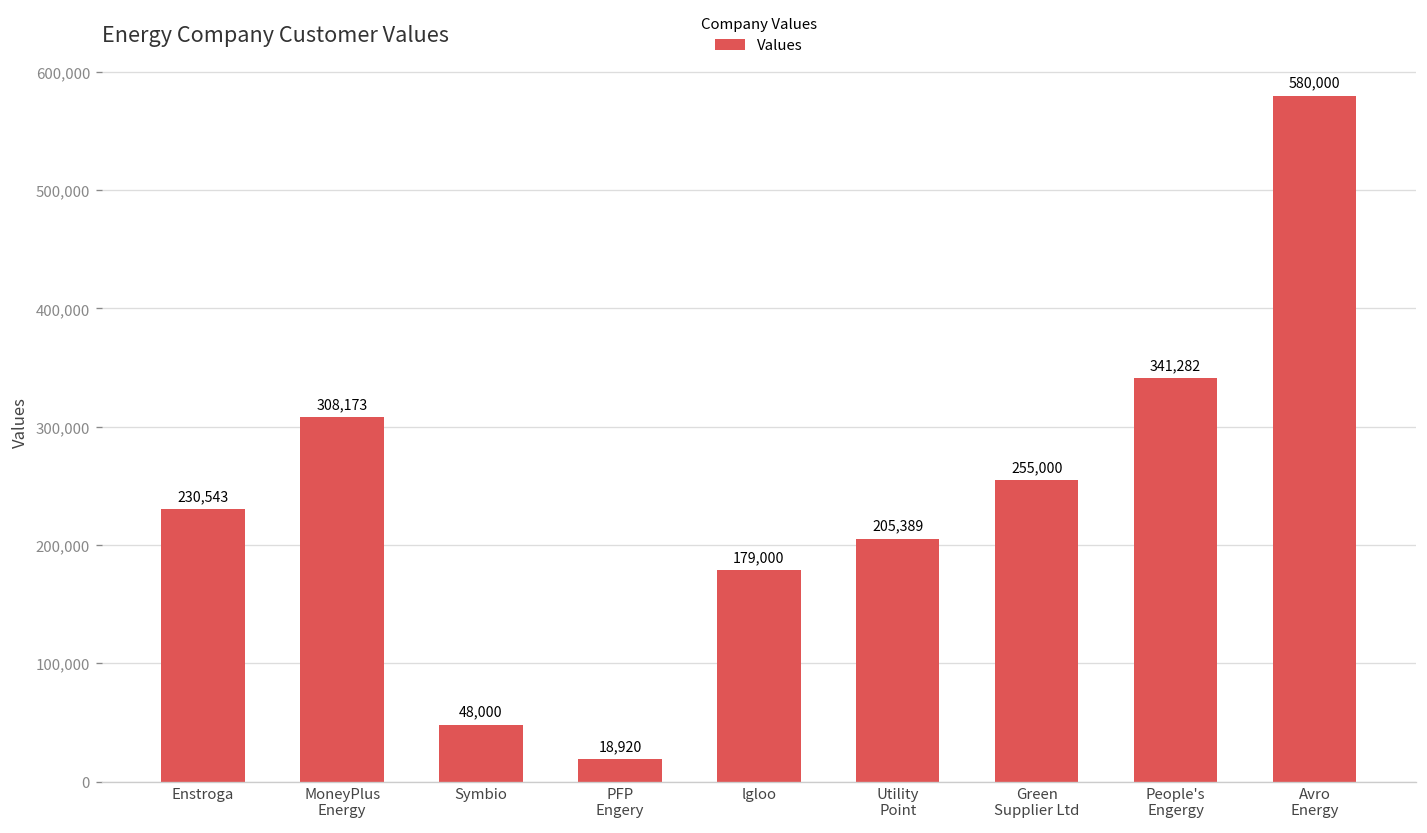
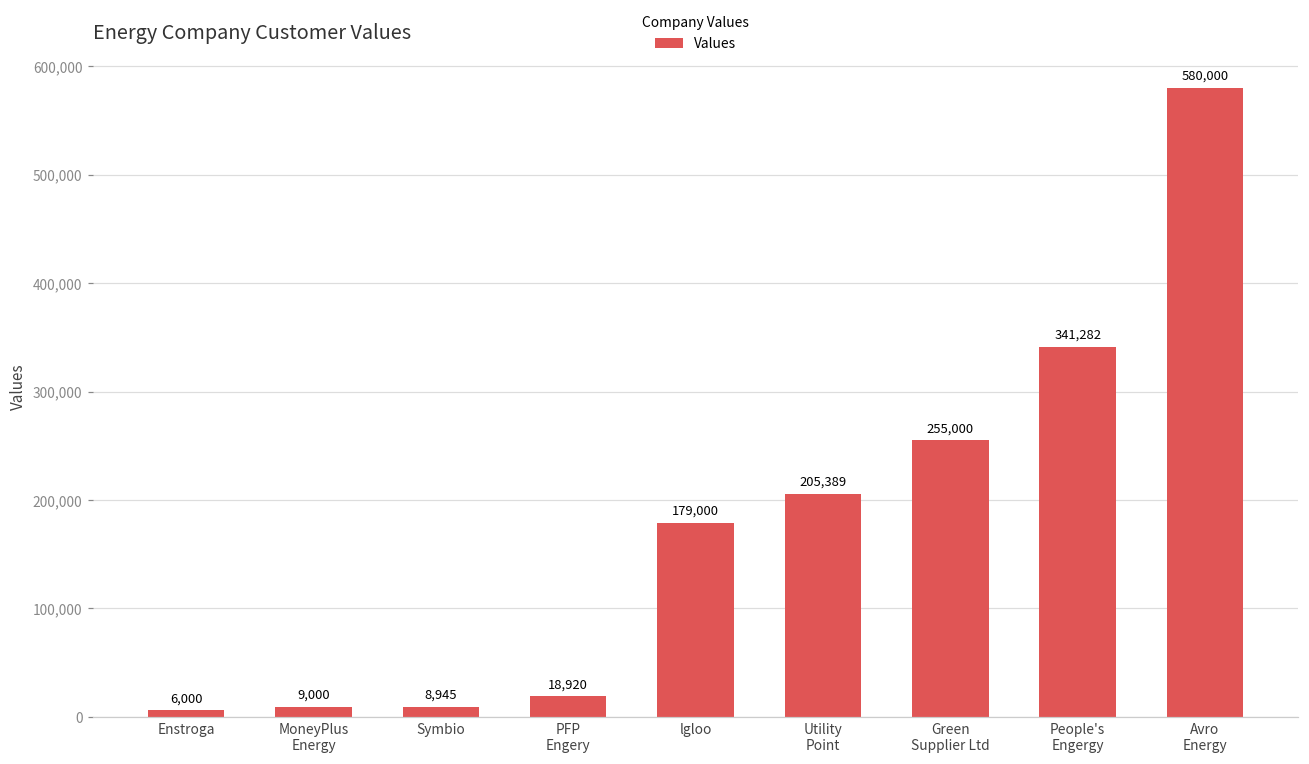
Enstroga: 230,543 -> 6,000
MoneyPlus Energy: 308,173 -> 9,000
Symbio: 48,000 -> 8,945
